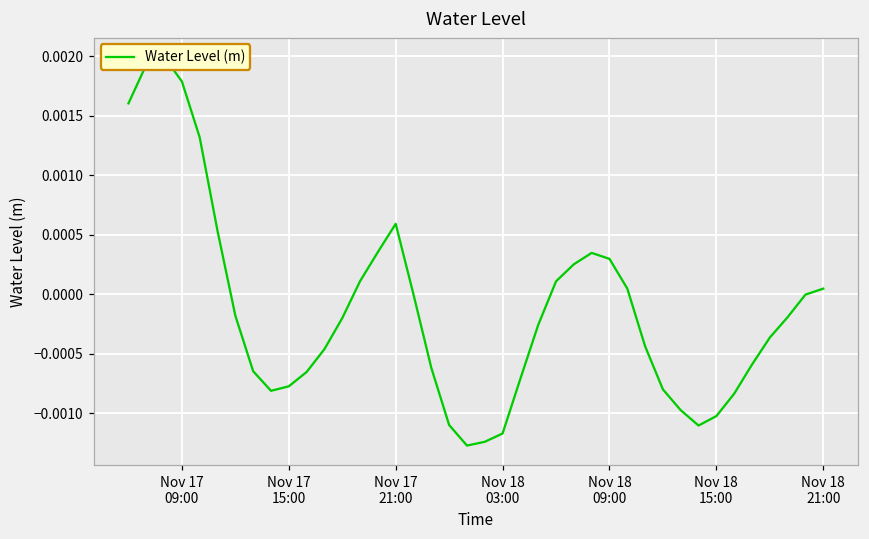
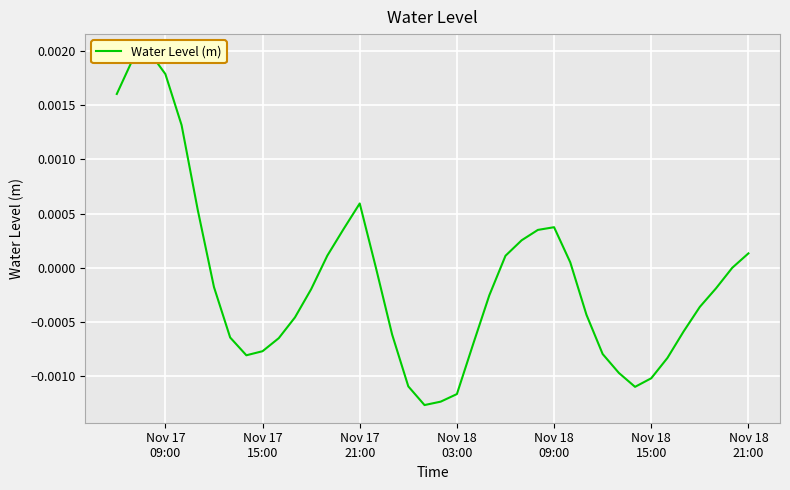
Nov 18 09:00: 0.00030 -> 0.00037
Nov 18 21:00: 0.00005 -> 0.00013
